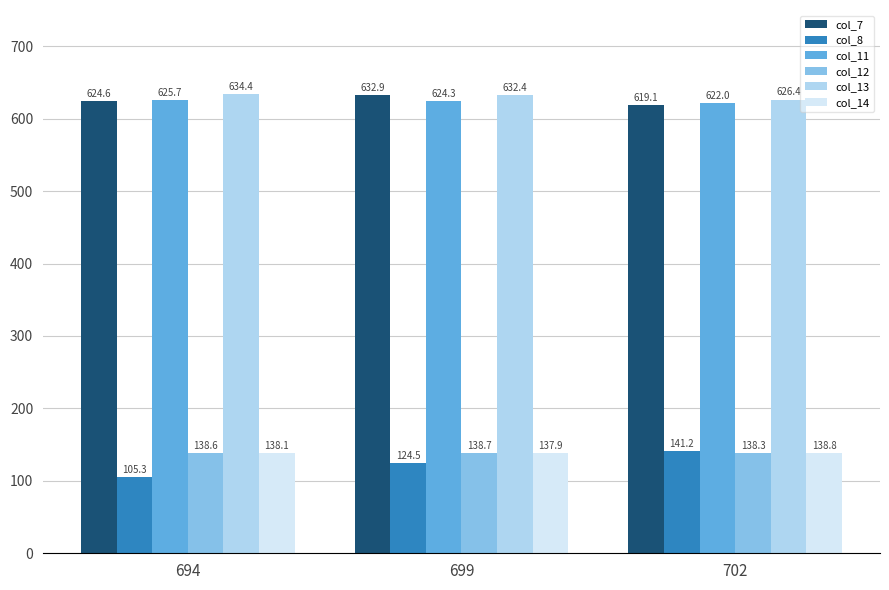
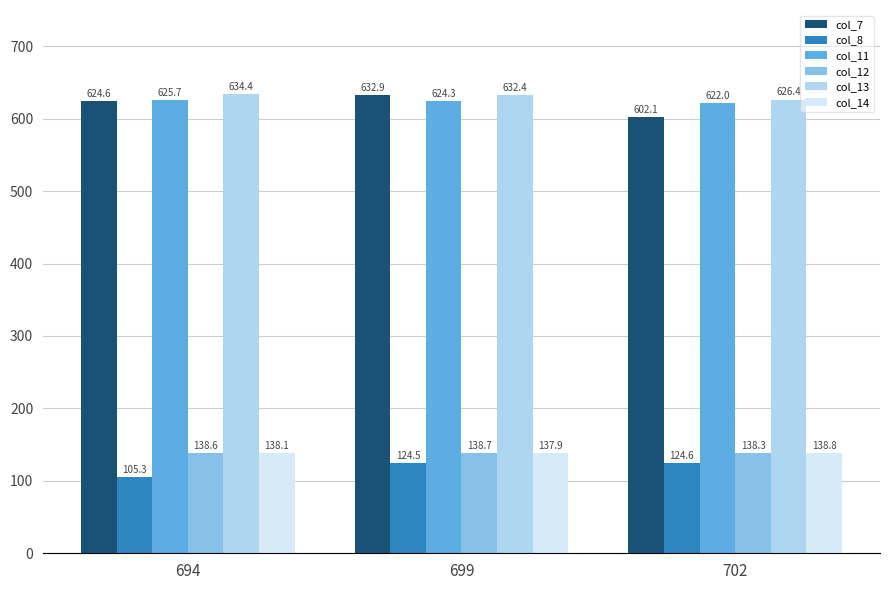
col_7, 702: 619.1 -> 602.1
col_8, 702: 141.2 -> 124.6
